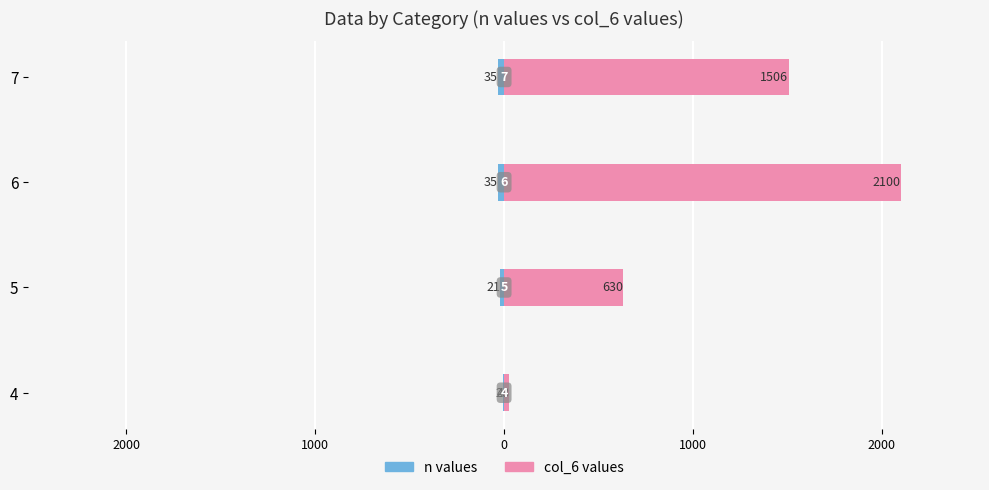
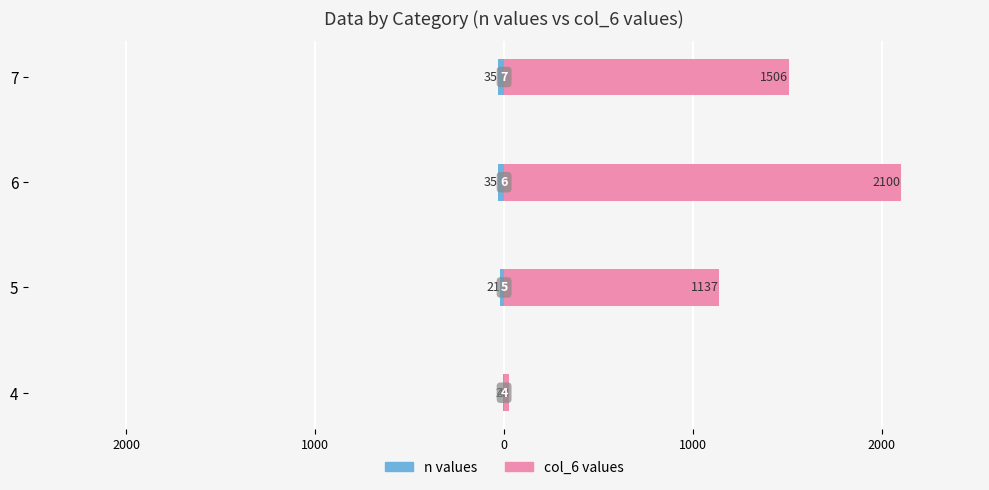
col_6 values, 5: 630 -> 1137
